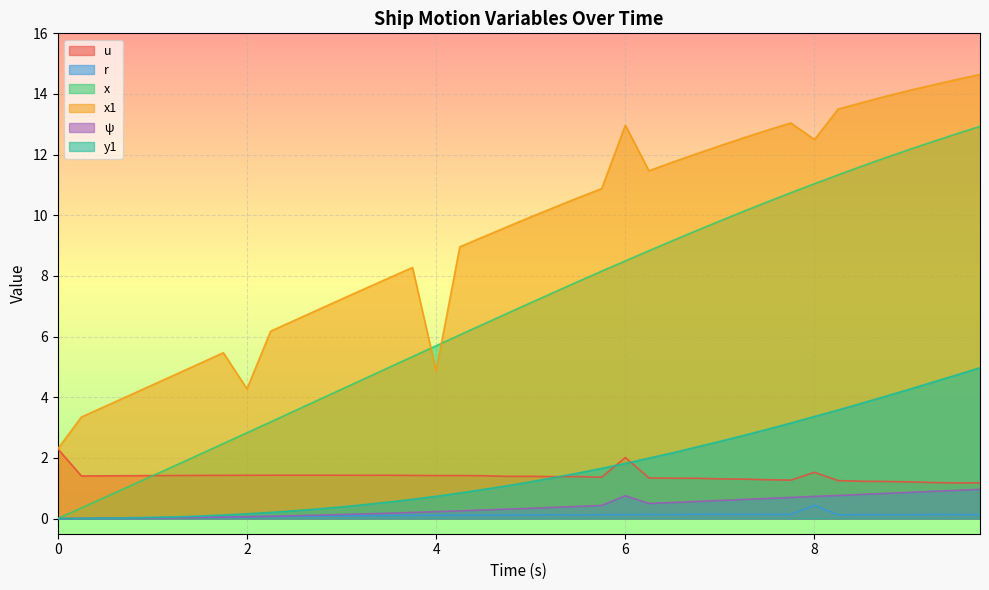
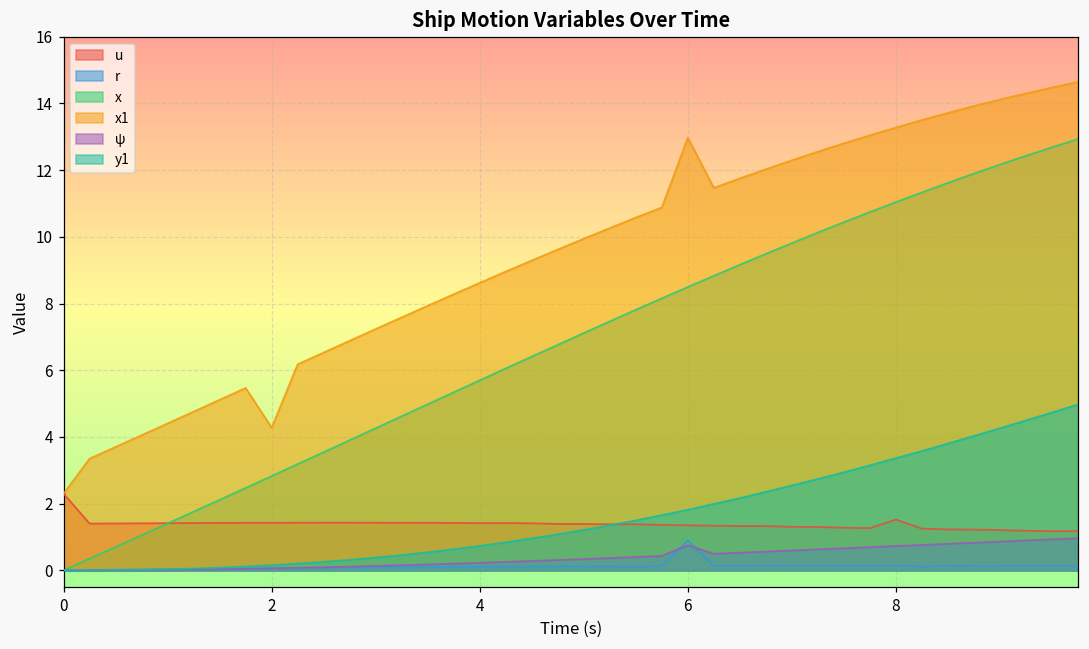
x1, 4: 4.9 -> 8.6
u, 6: 2.0 -> 1.4
r, 6: 0.1 -> 0.9
r, 8: 0.4 -> 0.1
x1, 8: 12.5 -> 13.3
